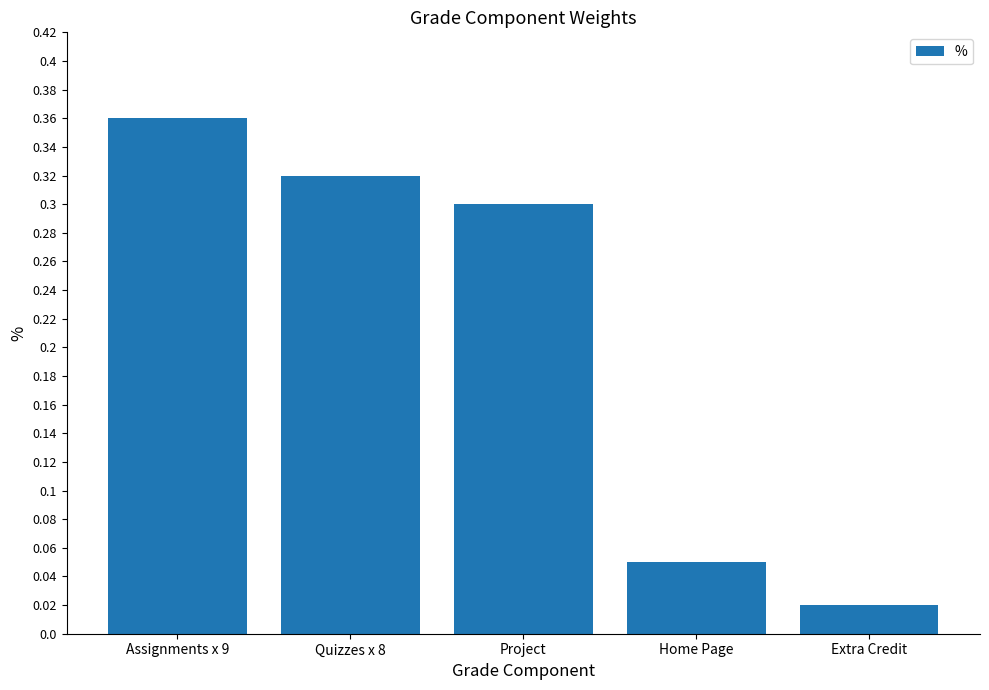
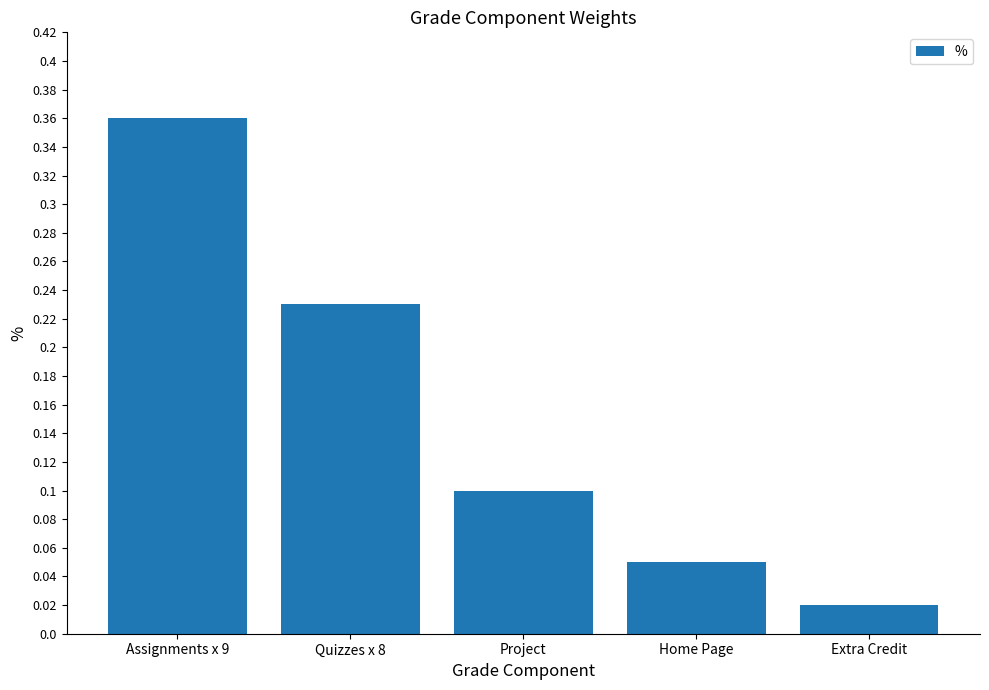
Quizzes x 8: 0.32 -> 0.23
Project: 0.3 -> 0.1
